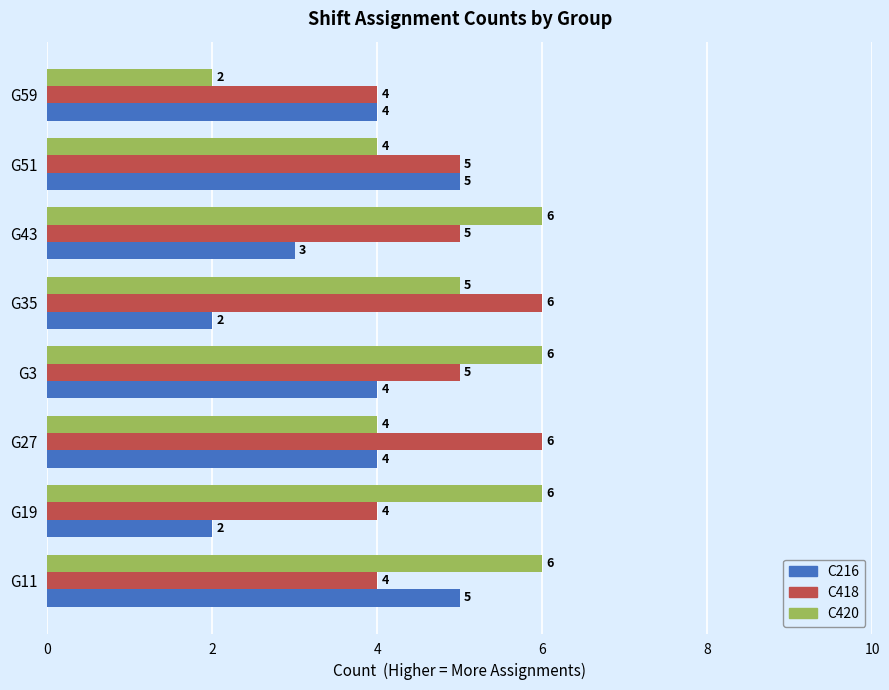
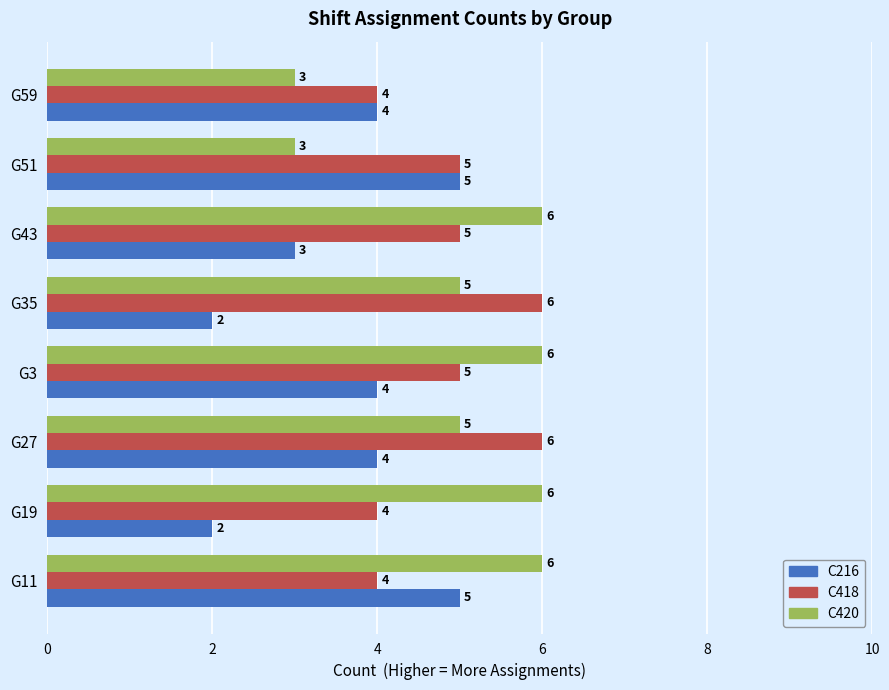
C420, G59: 2 -> 3
C420, G51: 4 -> 3
C420, G27: 4 -> 5
